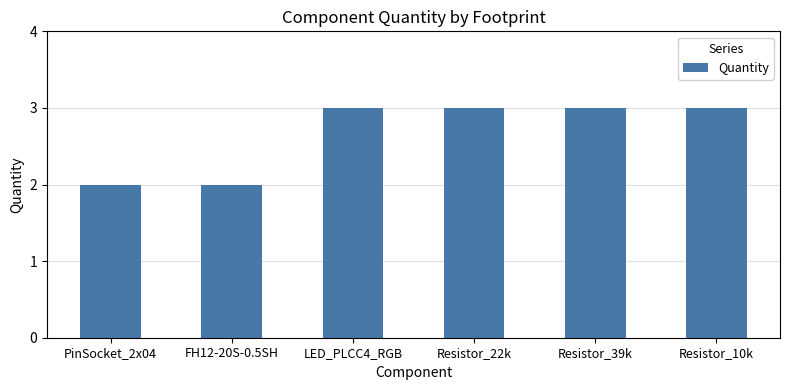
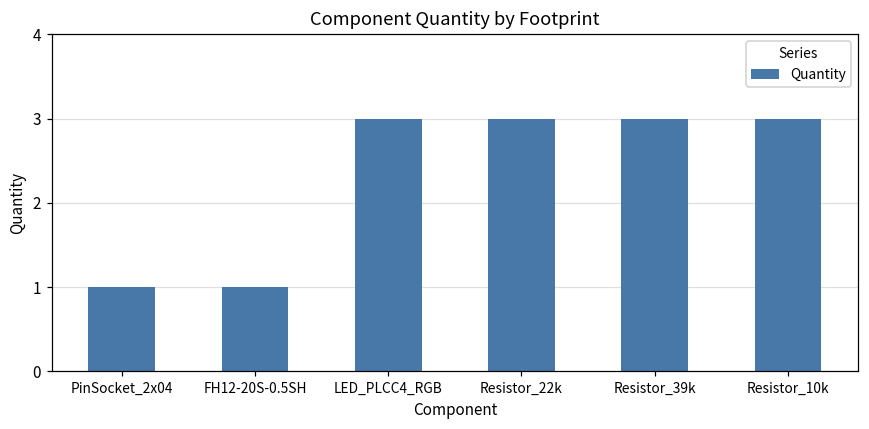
PinSocket_2x04: 2 -> 1
FH12-20S-0.5SH: 2 -> 1
